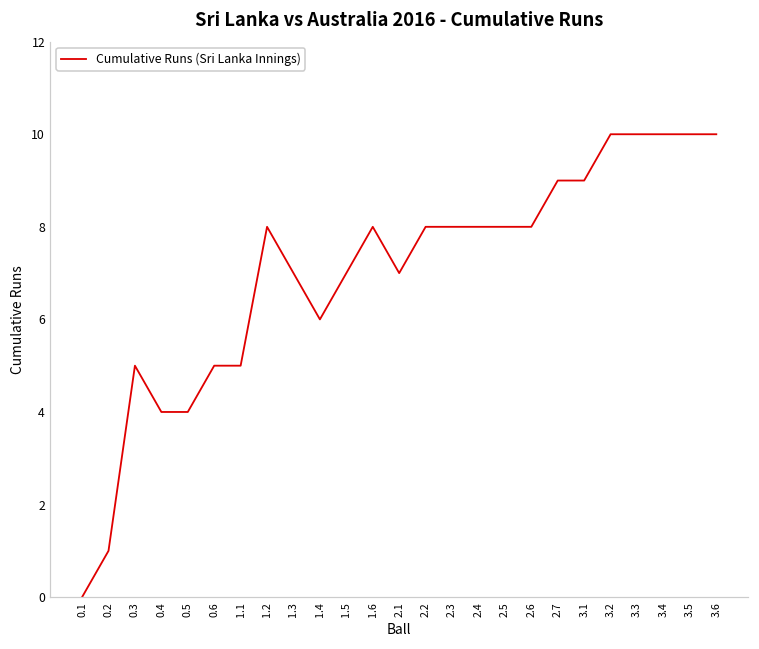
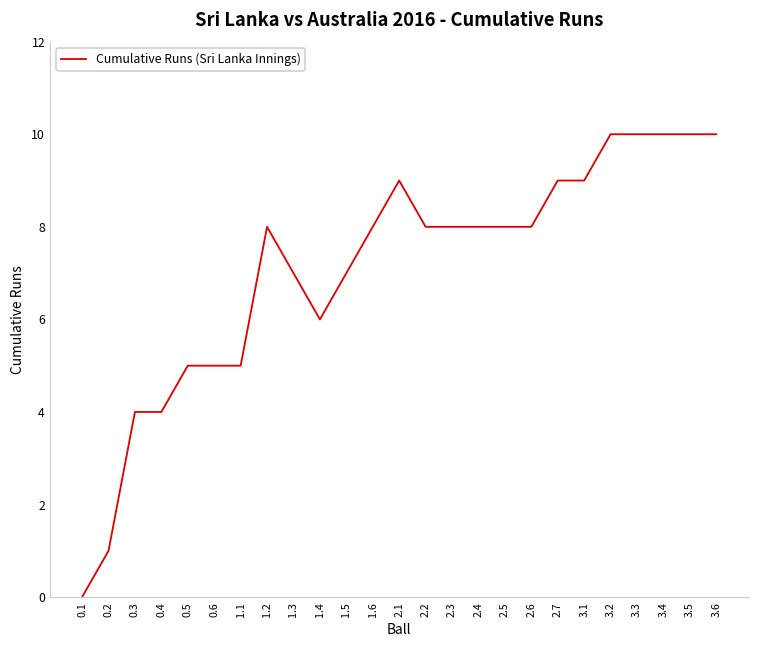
0.3: 5 -> 4
0.5: 4 -> 5
2.1: 7 -> 9
